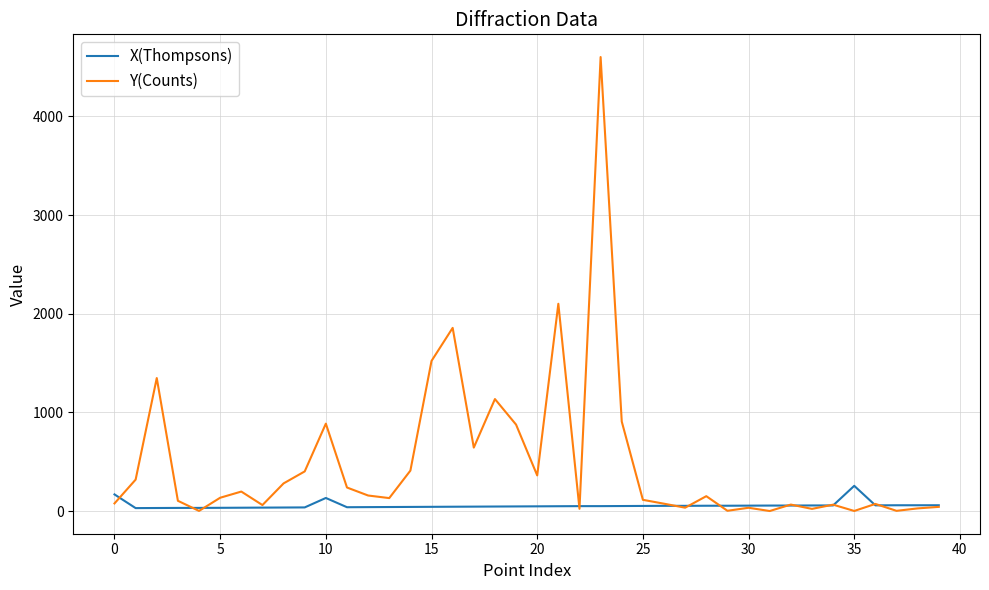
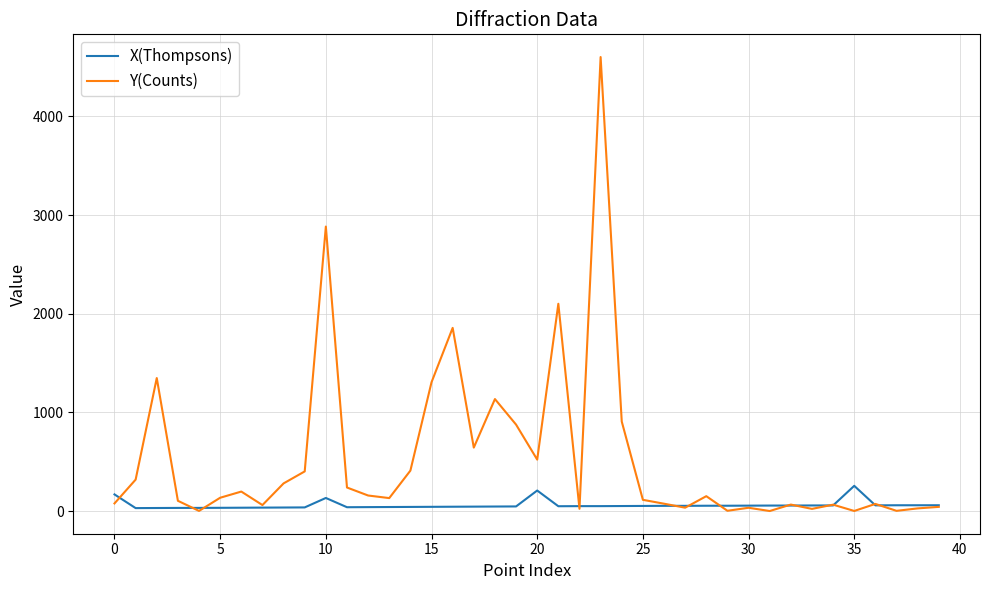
Y(Counts), 10: 900 -> 2900
Y(Counts), 15: 1500 -> 1300
X(Thompsons), 20: 0 -> 200
Y(Counts), 20: 400 -> 500
